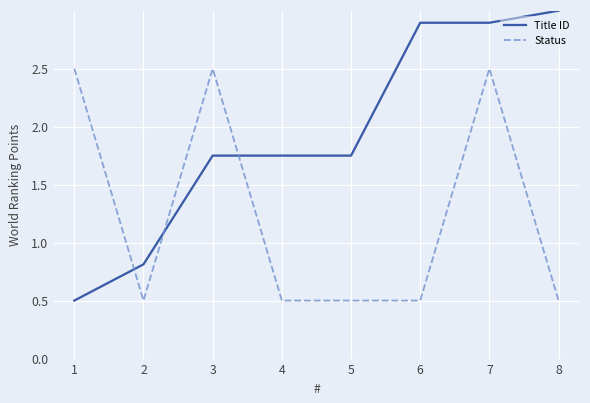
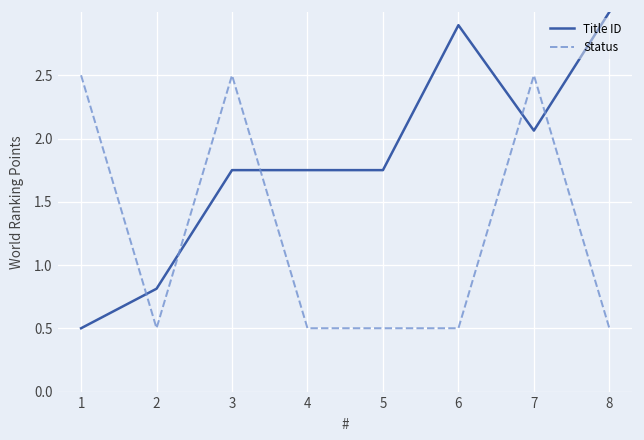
Title ID, 7: 2.90 -> 2.06
